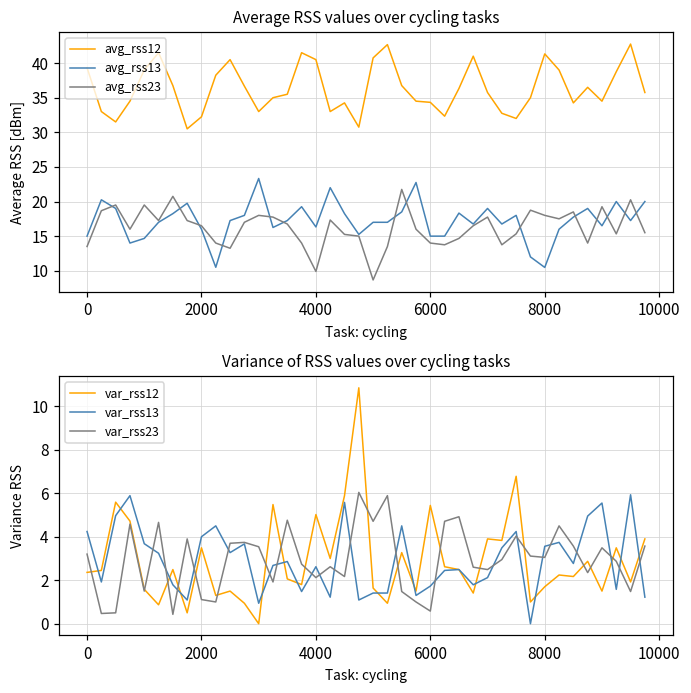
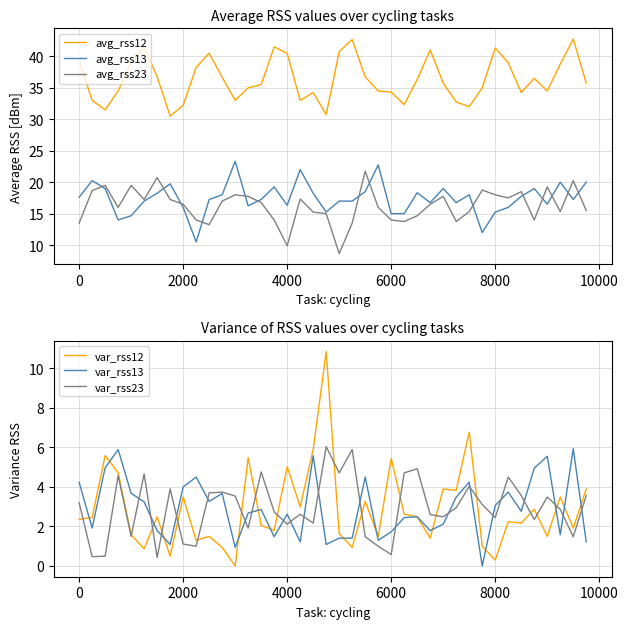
Average RSS values over cycling tasks, avg_rss13, 0: 15 -> 18
Average RSS values over cycling tasks, avg_rss13, 8000: 10 -> 15
Variance of RSS values over cycling tasks, var_rss12, 8000: 1.7 -> 0.3
Variance of RSS values over cycling tasks, var_rss13, 8000: 3.6 -> 3.1
Variance of RSS values over cycling tasks, var_rss23, 8000: 3.1 -> 2.5
